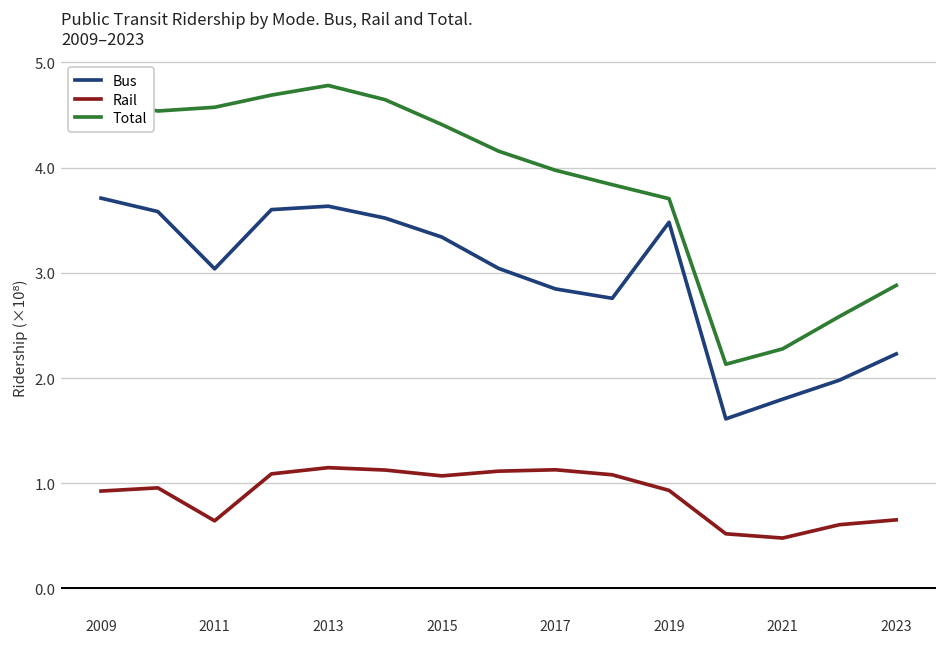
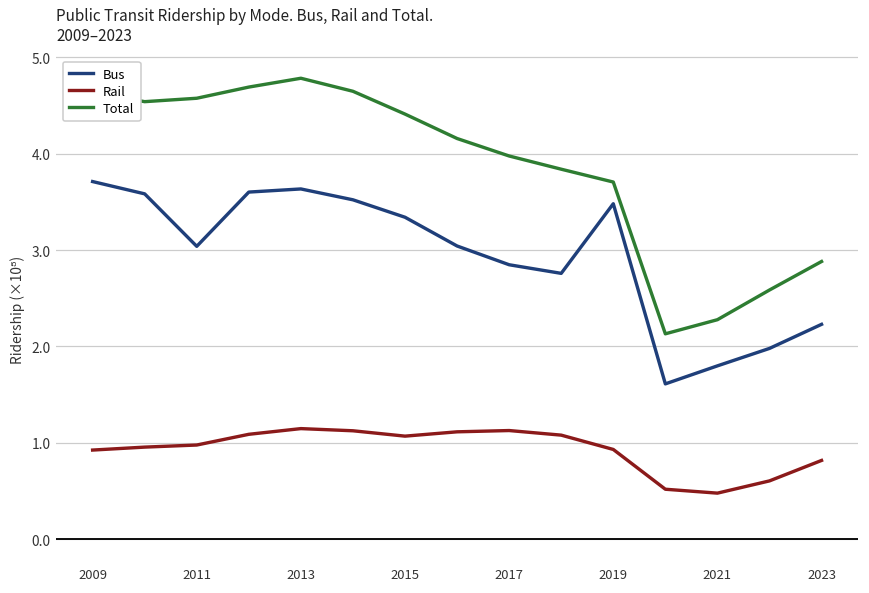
Rail, 2011: 0.6 -> 1.0
Rail, 2023: 0.7 -> 0.8
